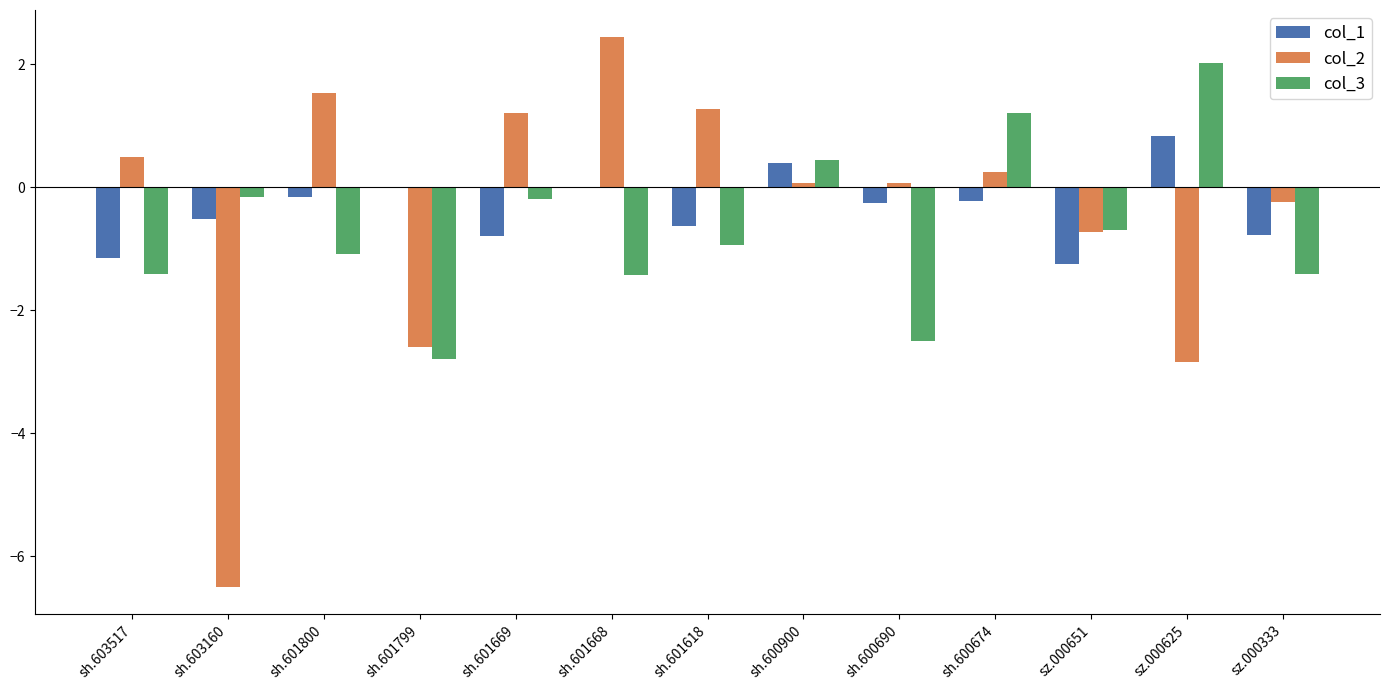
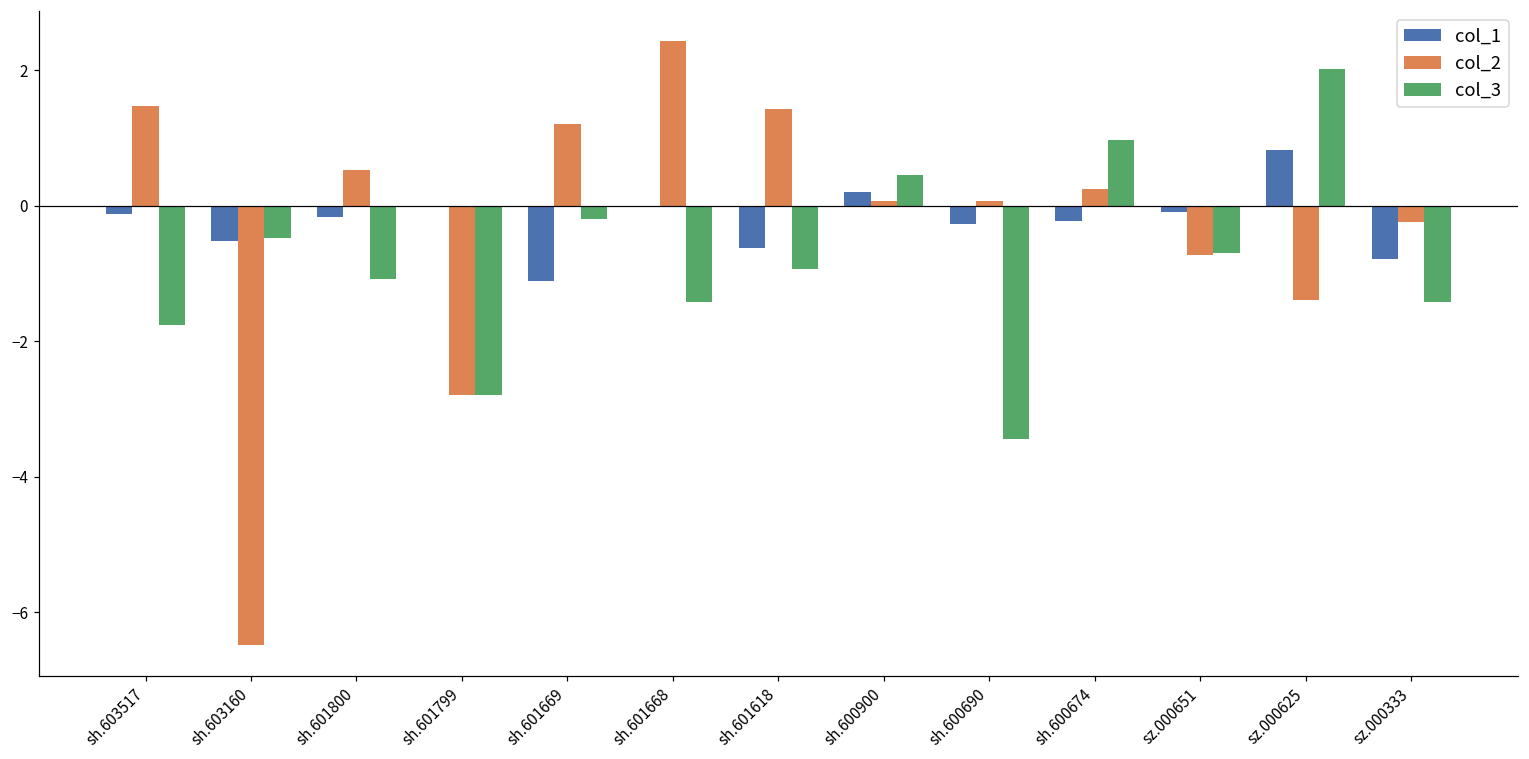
col_1, sh.603517: -1.2 -> -0.1
col_2, sh.603517: 0.5 -> 1.5
col_3, sh.603517: -1.4 -> -1.8
col_3, sh.603160: -0.2 -> -0.5
col_2, sh.601800: 1.5 -> 0.5
col_2, sh.601799: -2.6 -> -2.8
col_1, sh.601669: -0.8 -> -1.1
col_2, sh.601618: 1.3 -> 1.4
col_1, sh.600900: 0.4 -> 0.2
col_3, sh.600690: -2.5 -> -3.4
col_3, sh.600674: 1.2 -> 1.0
col_1, sz.000651: -1.2 -> -0.1
col_2, sz.000625: -2.8 -> -1.4
